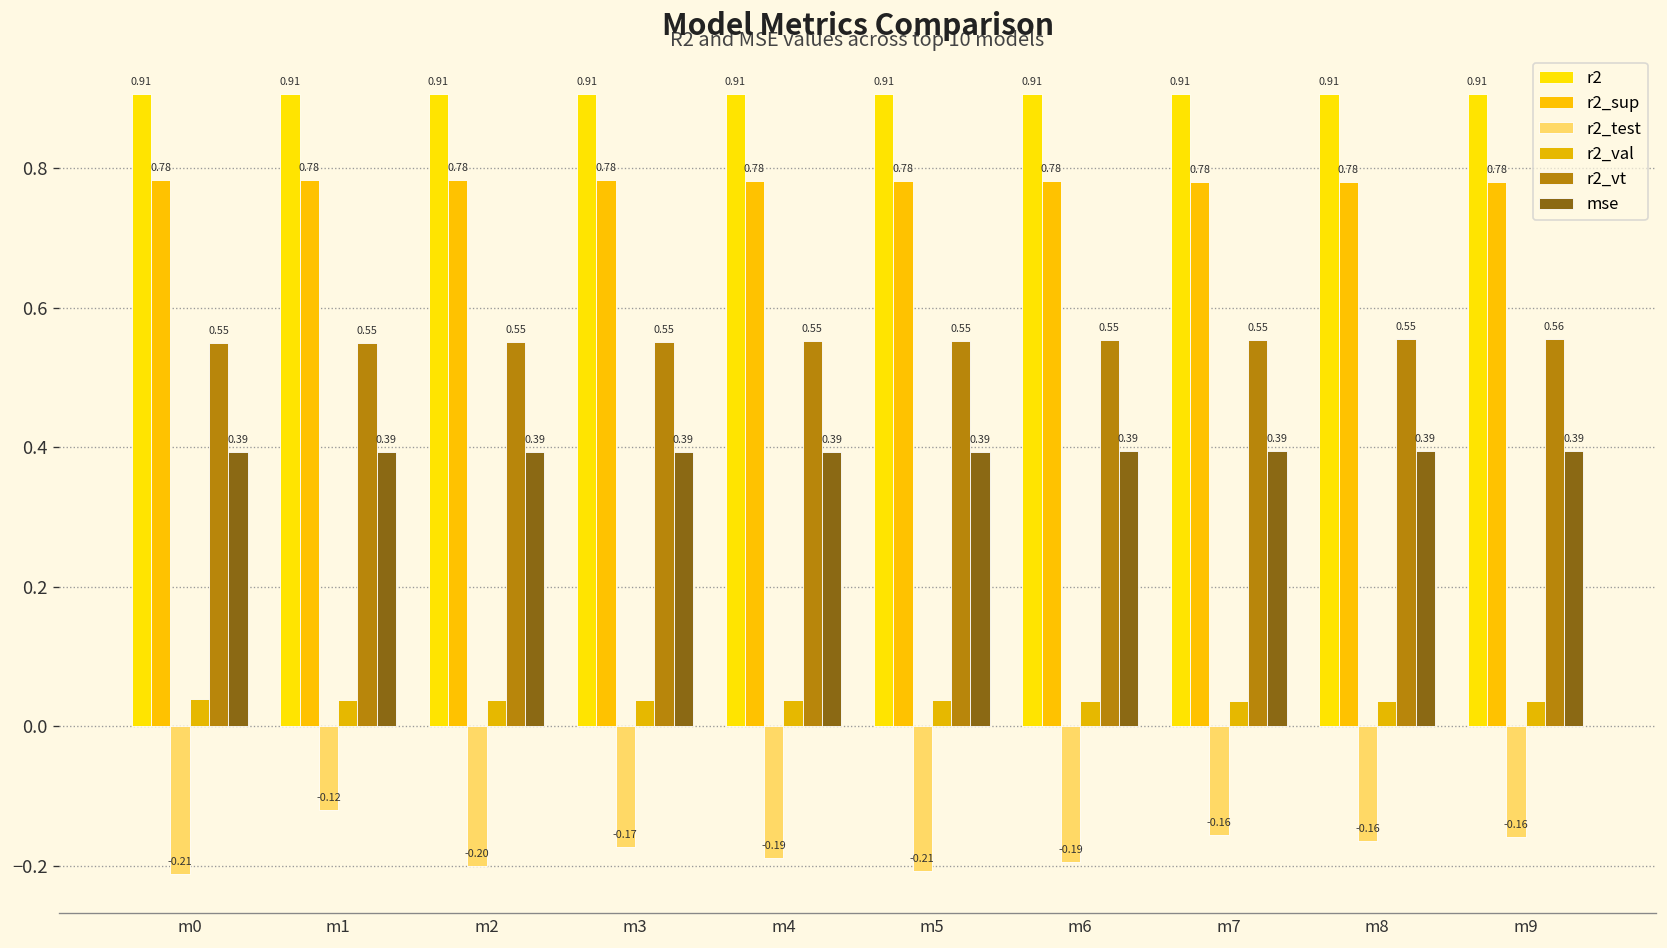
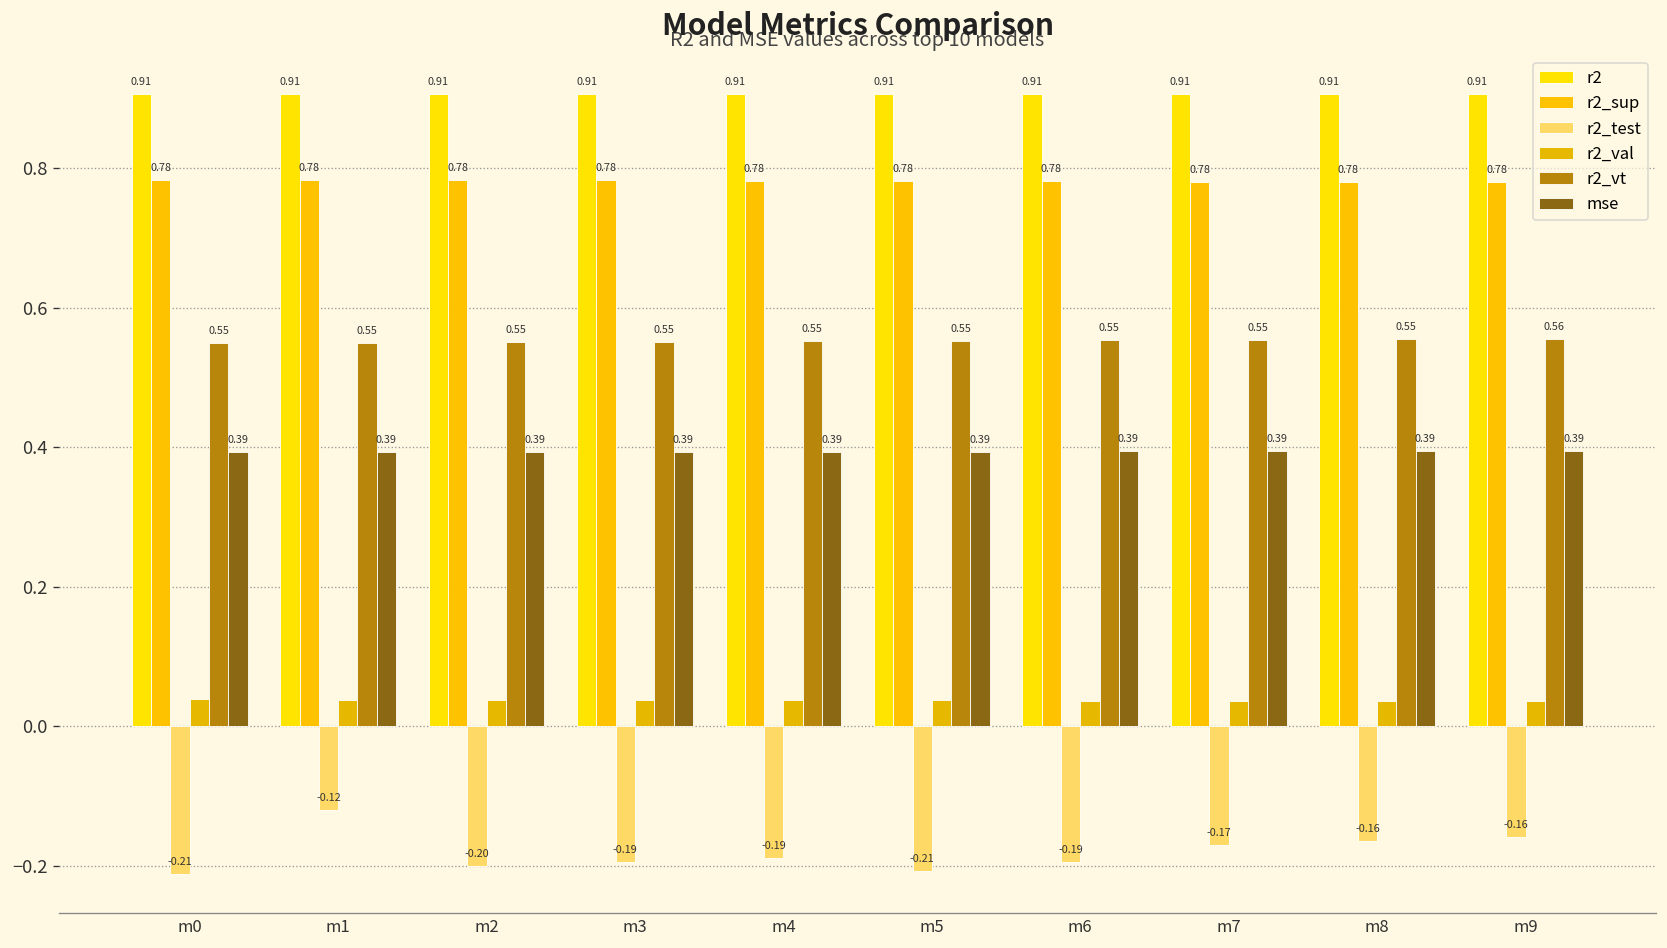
r2_test, m3: -0.17 -> -0.19
r2_test, m7: -0.16 -> -0.17
